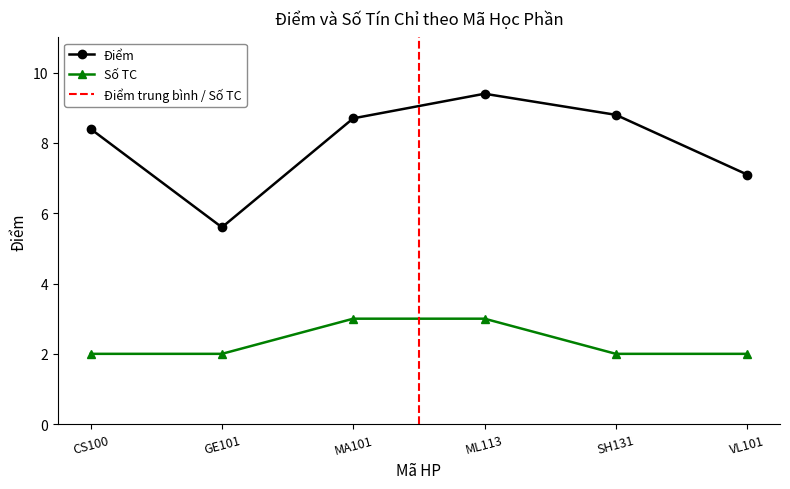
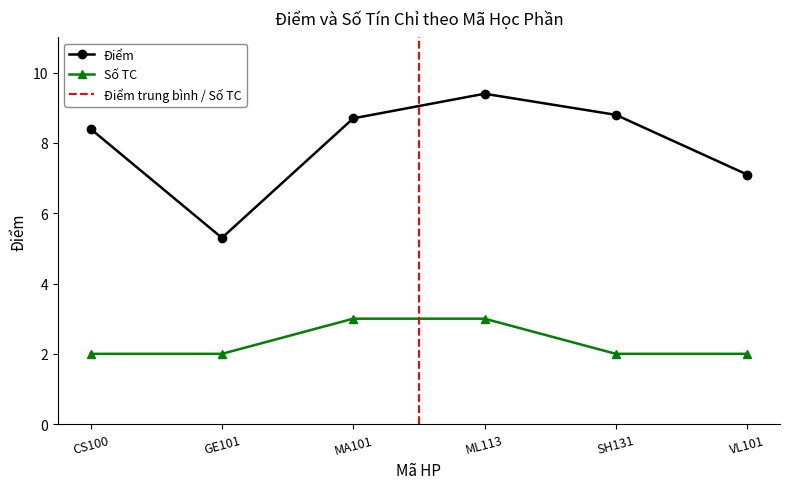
Điểm, GE101: 5.6 -> 5.3
